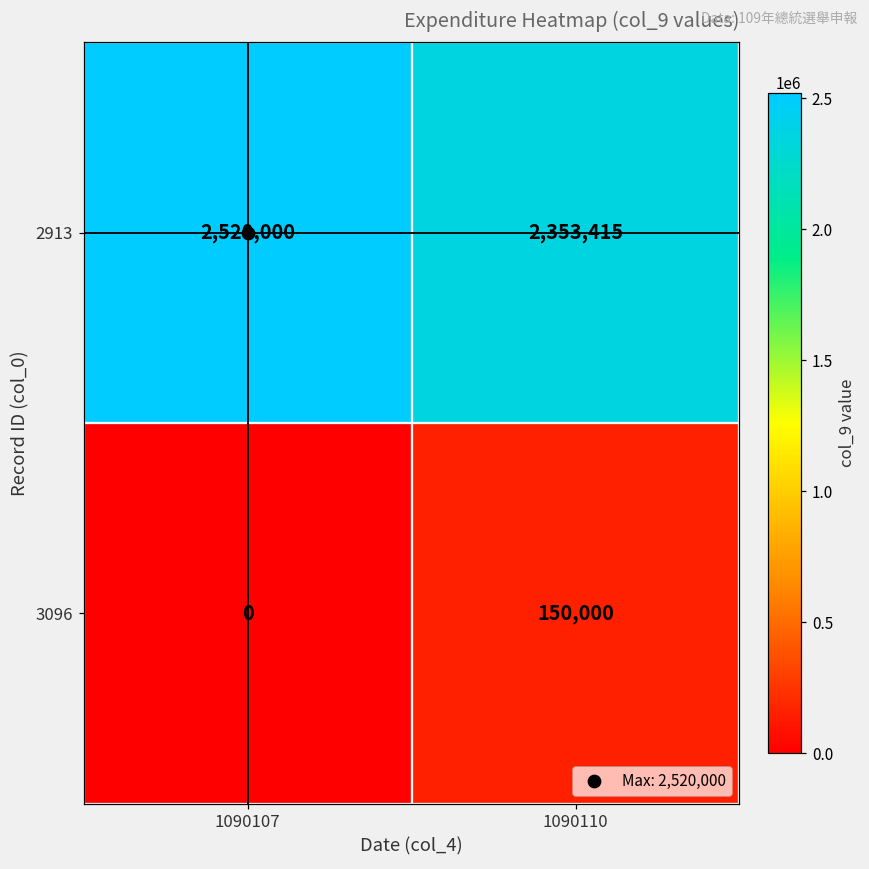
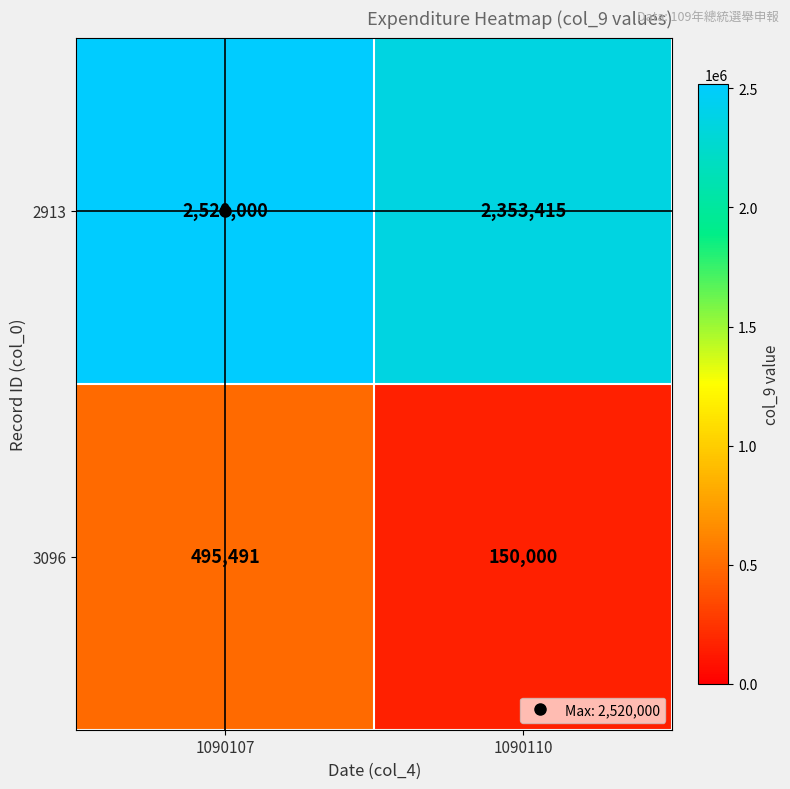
3096, 1090107: 0 -> 495,491
